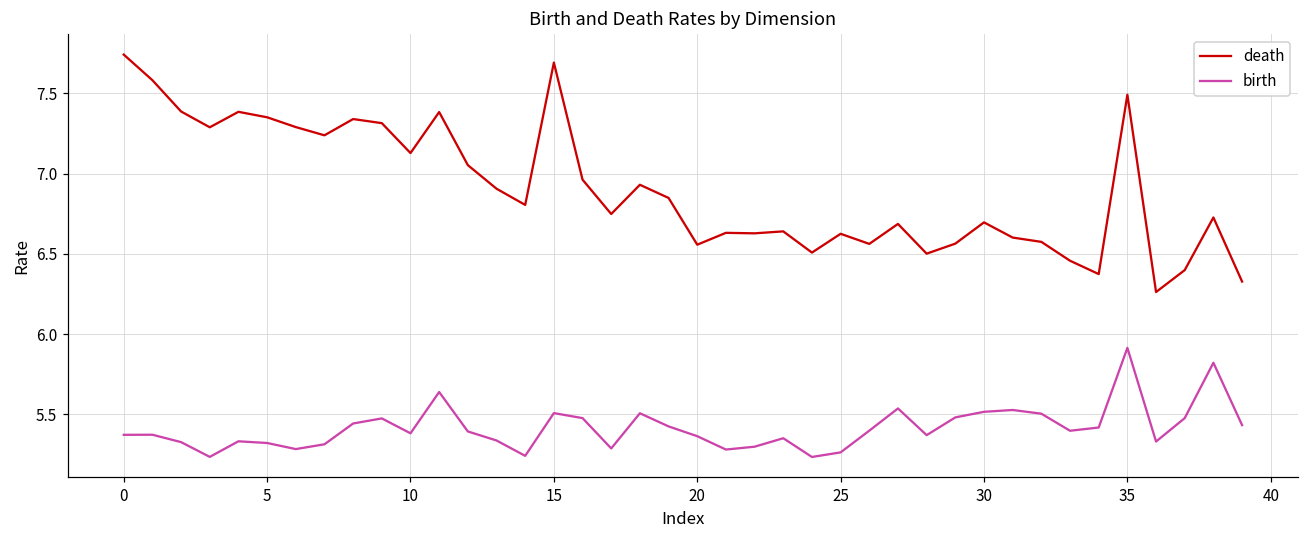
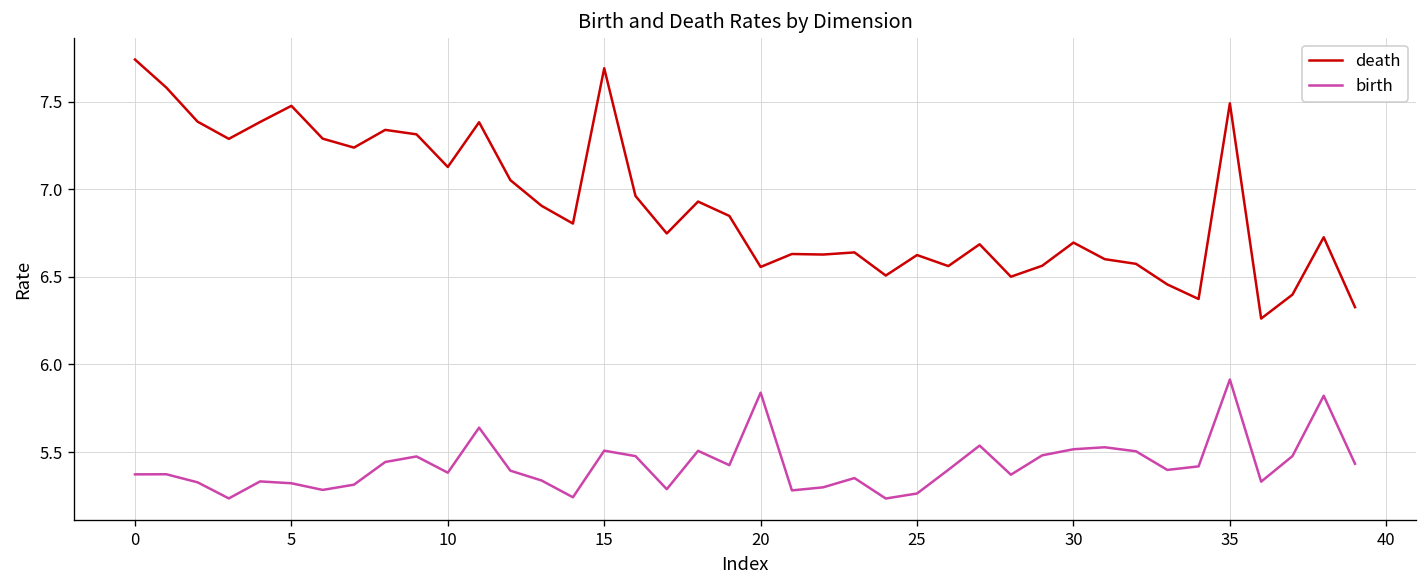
death, 5: 7.35 -> 7.48
birth, 20: 5.36 -> 5.84
